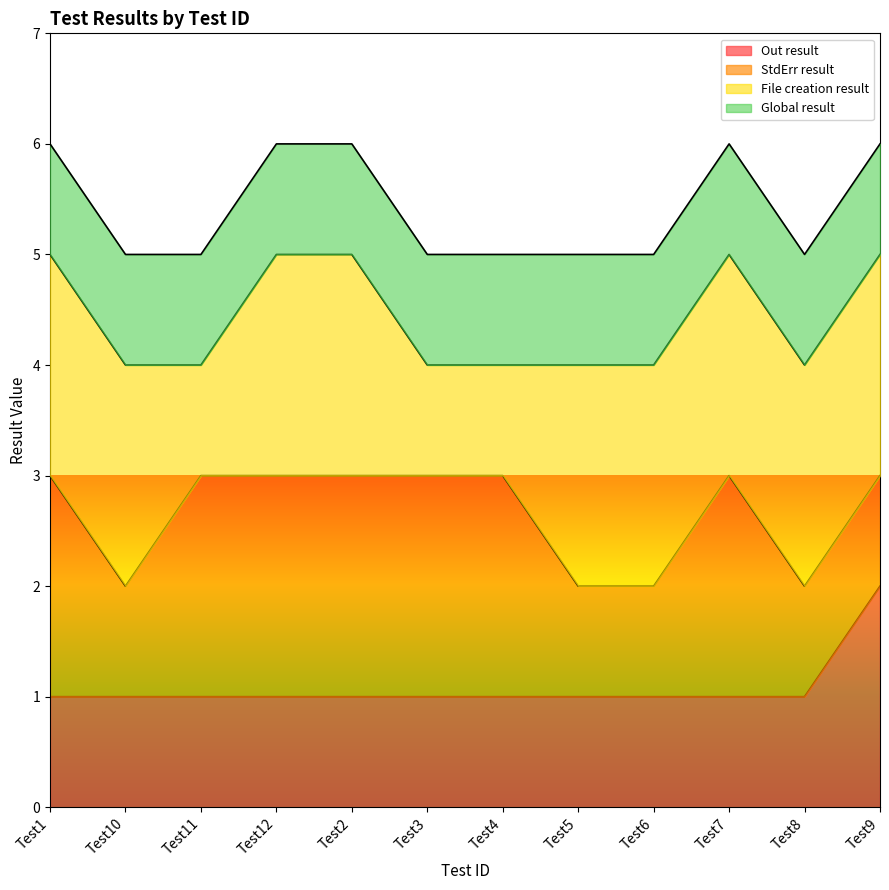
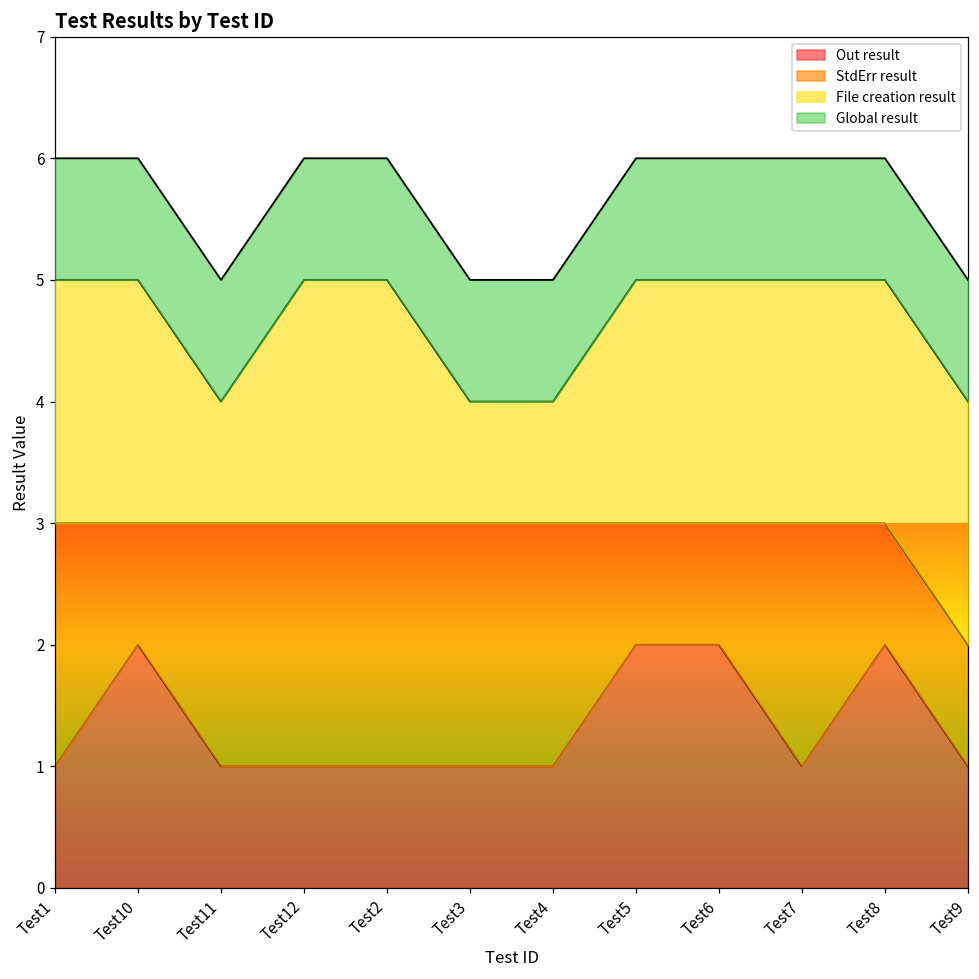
Out result, Test10: 1 -> 2
Out result, Test5: 1 -> 2
Out result, Test6: 1 -> 2
Out result, Test8: 1 -> 2
Out result, Test9: 2 -> 1
